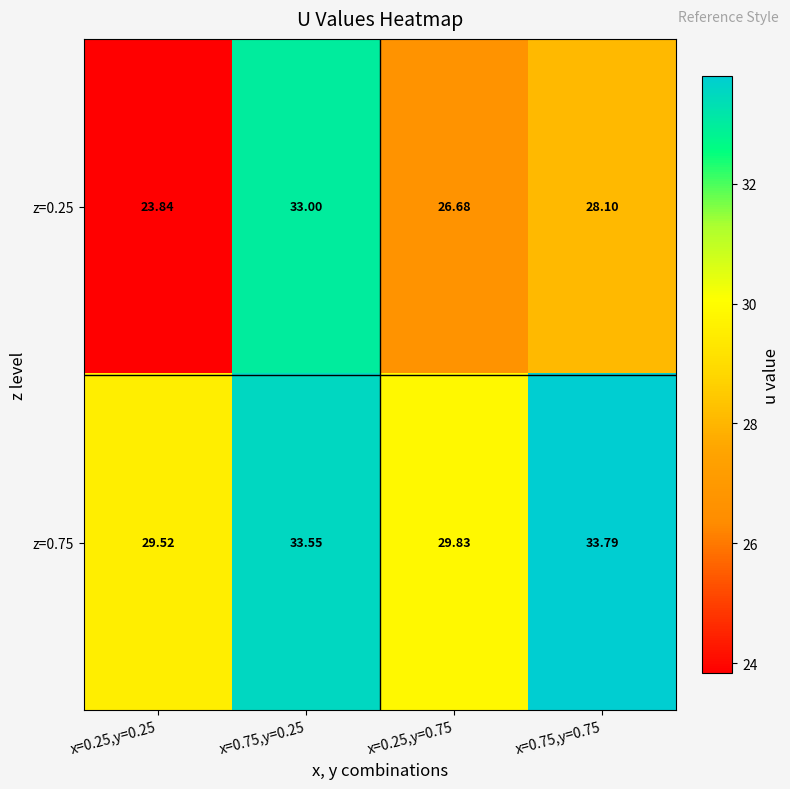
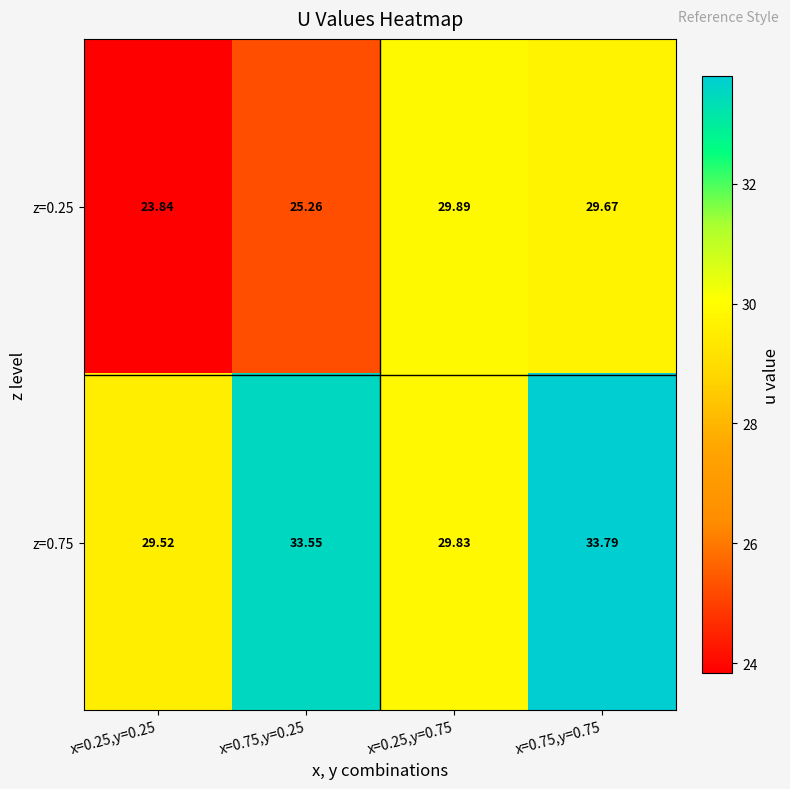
z=0.25, x=0.75,y=0.25: 33.00 -> 25.26
z=0.25, x=0.25,y=0.75: 26.68 -> 29.89
z=0.25, x=0.75,y=0.75: 28.10 -> 29.67
